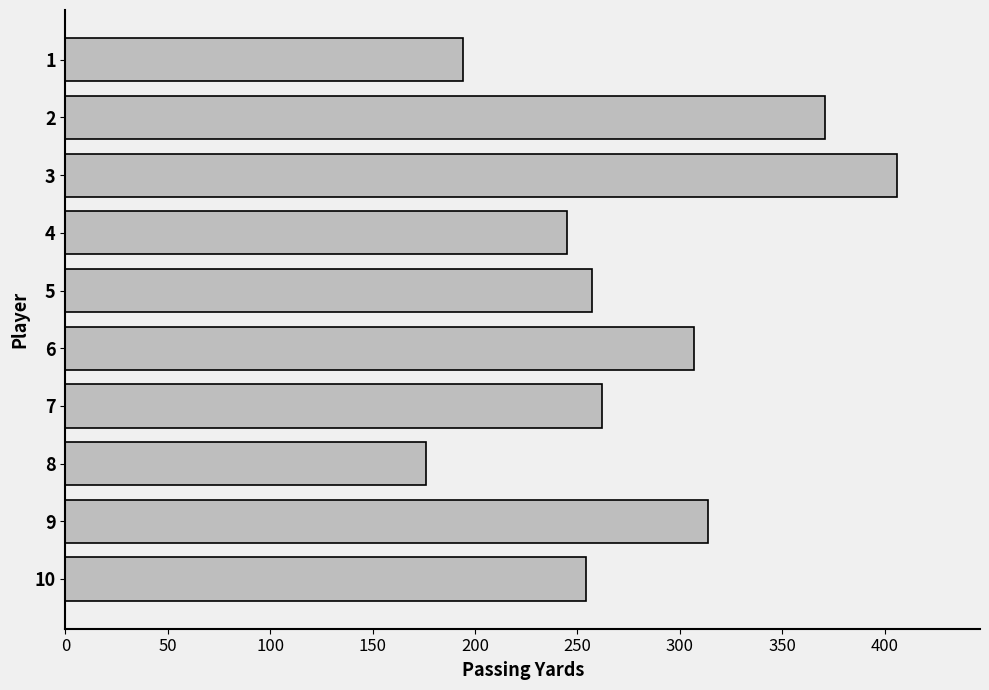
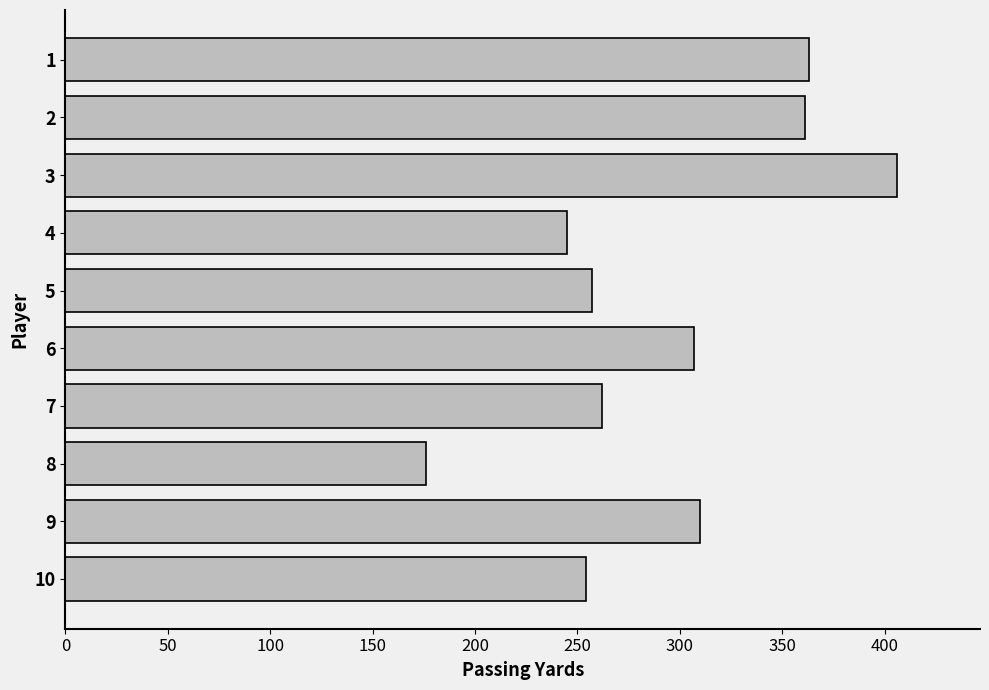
1: 194 -> 363
2: 371 -> 361
9: 314 -> 310
